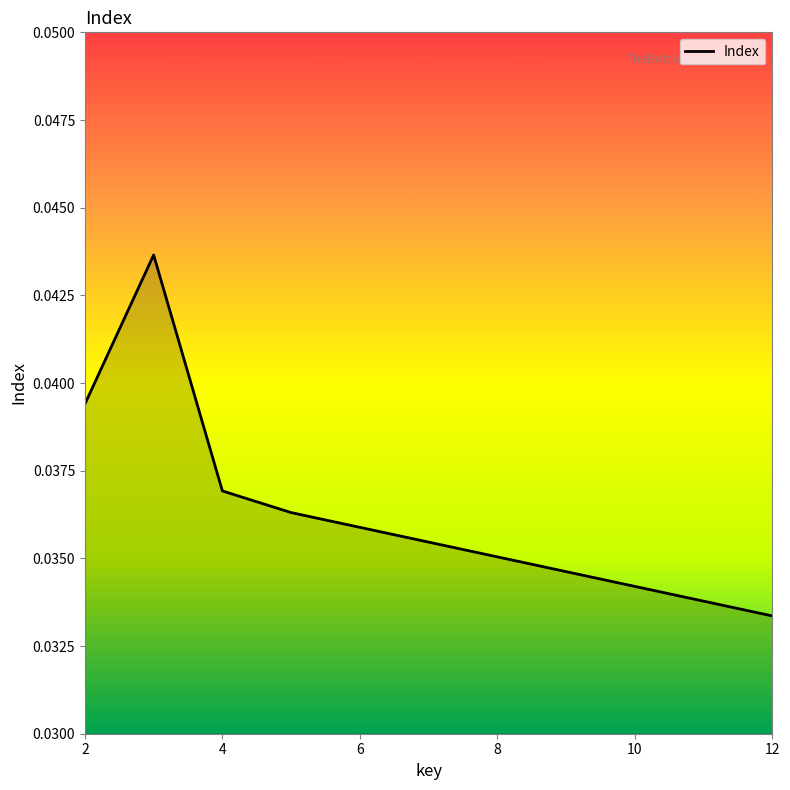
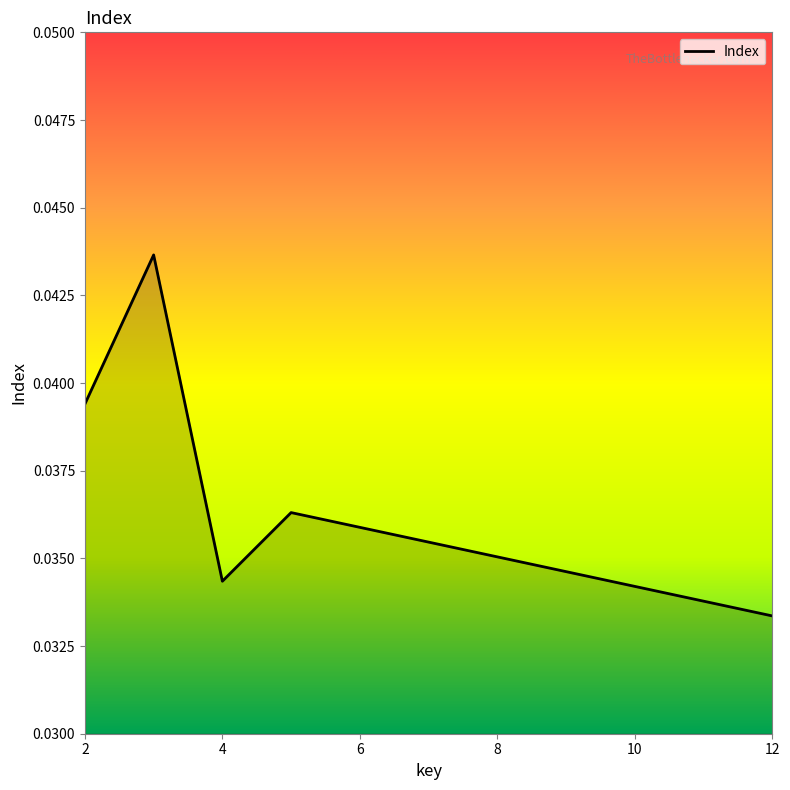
4: 0.0369 -> 0.0343
